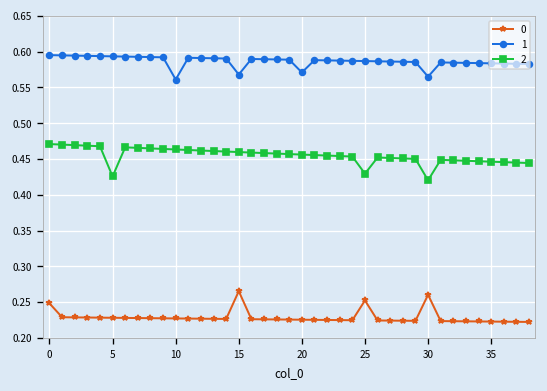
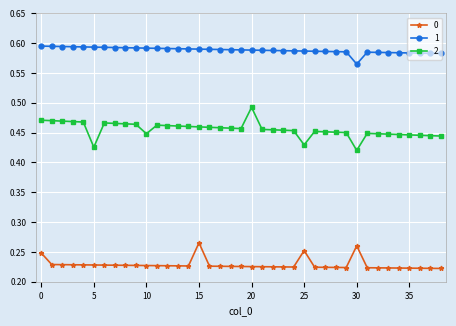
1, 10: 0.56 -> 0.59
2, 10: 0.46 -> 0.45
1, 15: 0.57 -> 0.59
1, 20: 0.57 -> 0.59
2, 20: 0.46 -> 0.49
